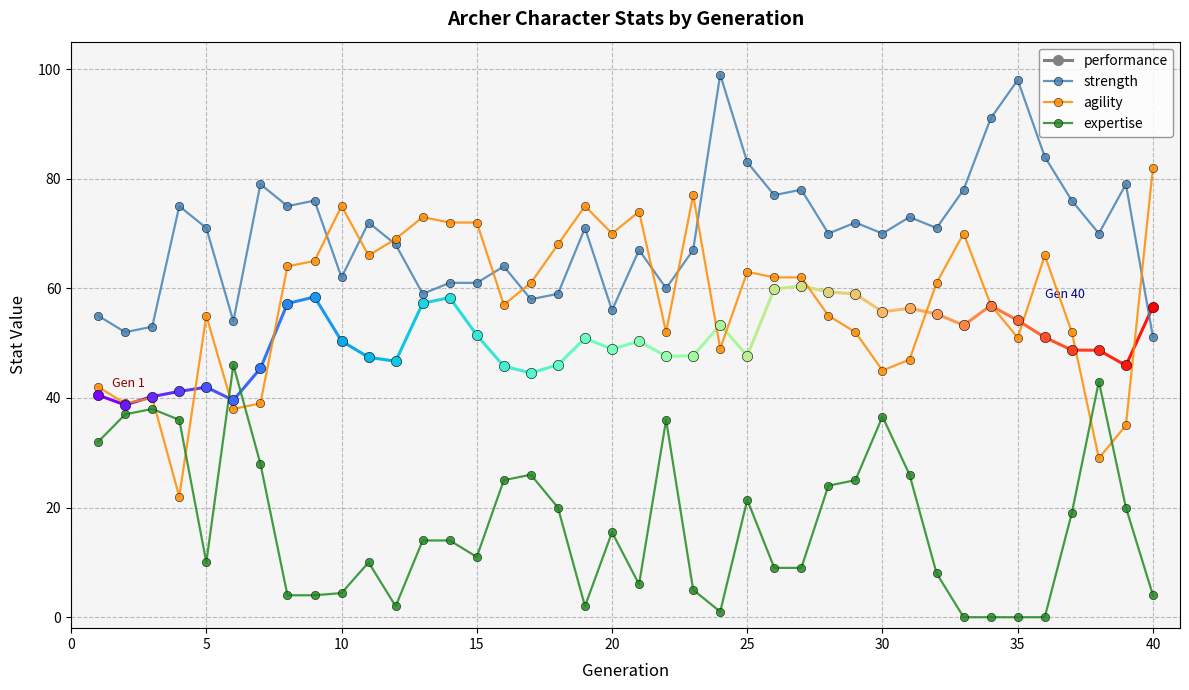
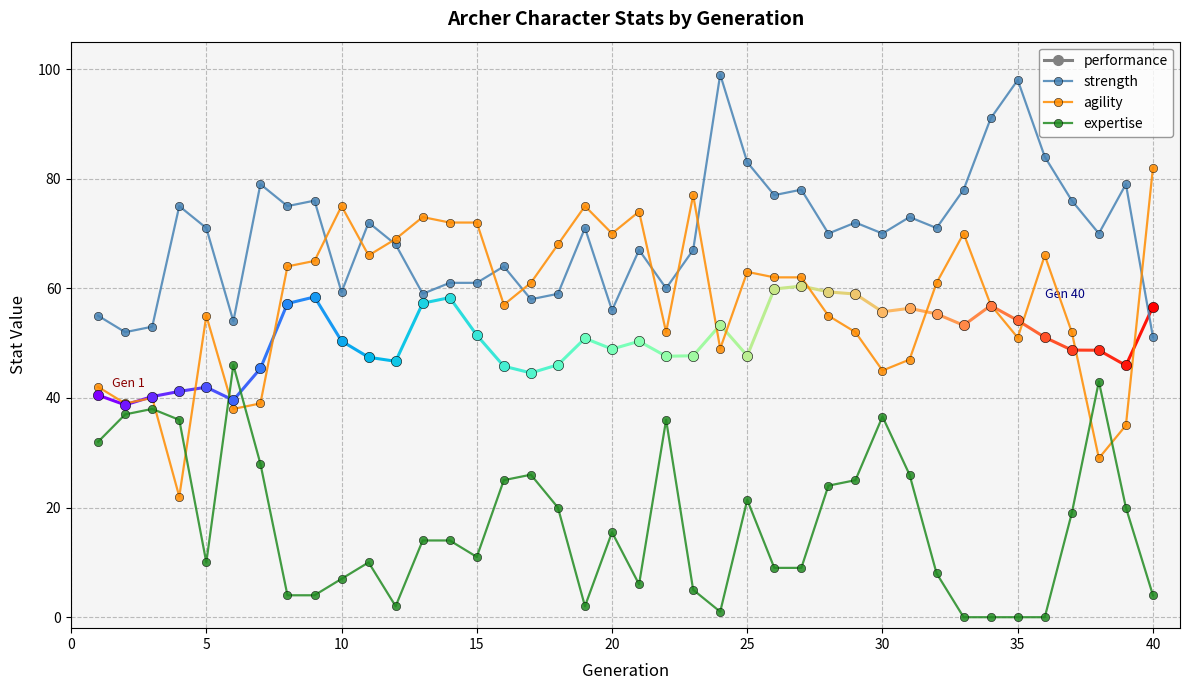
strength, 10: 62 -> 59
expertise, 10: 4 -> 7
